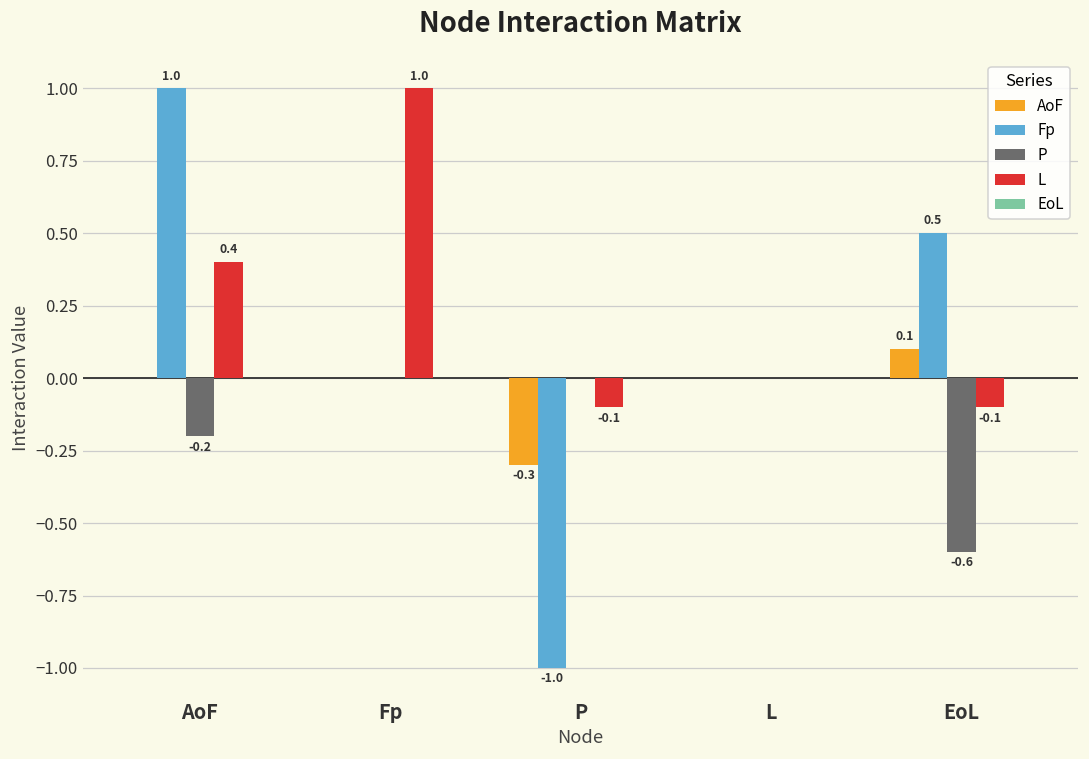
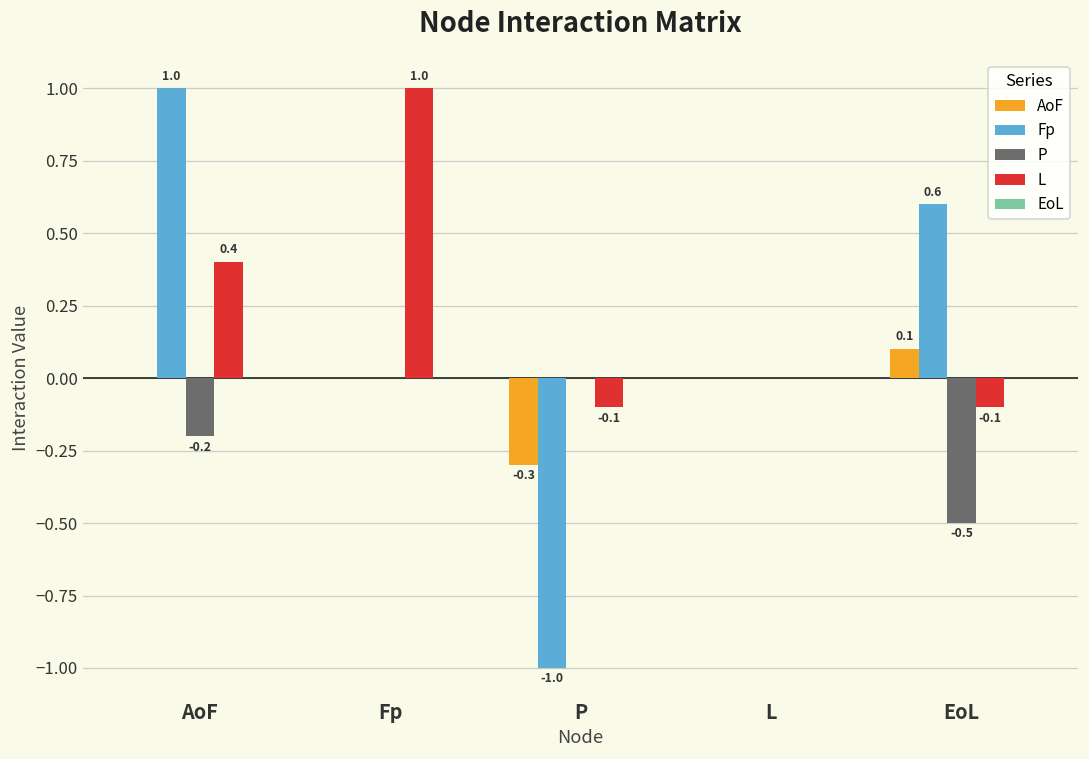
Fp, EoL: 0.5 -> 0.6
P, EoL: -0.6 -> -0.5
